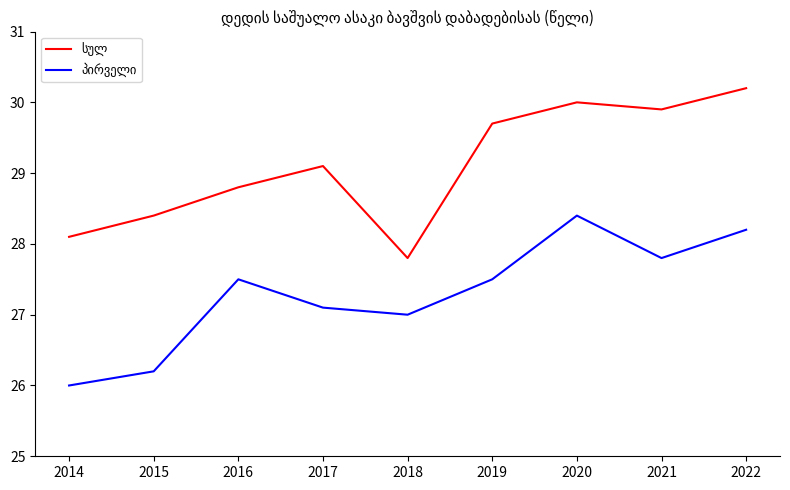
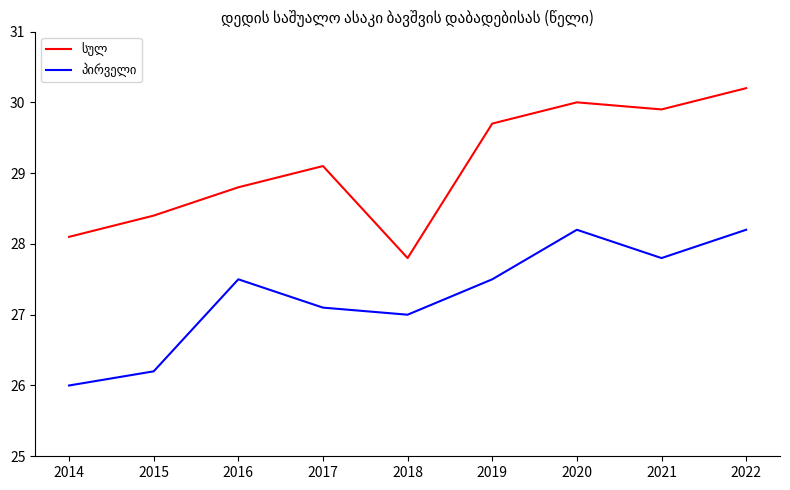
პირველი, 2020: 28.4 -> 28.2
